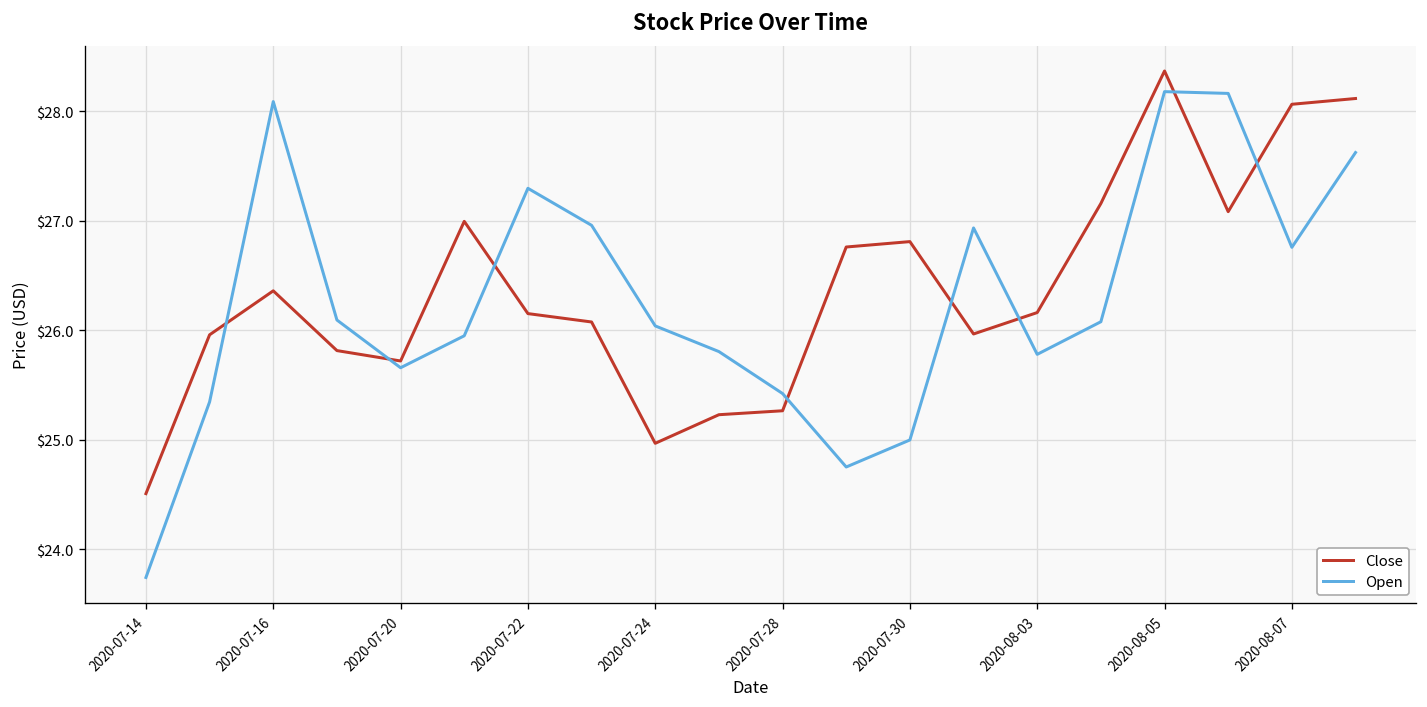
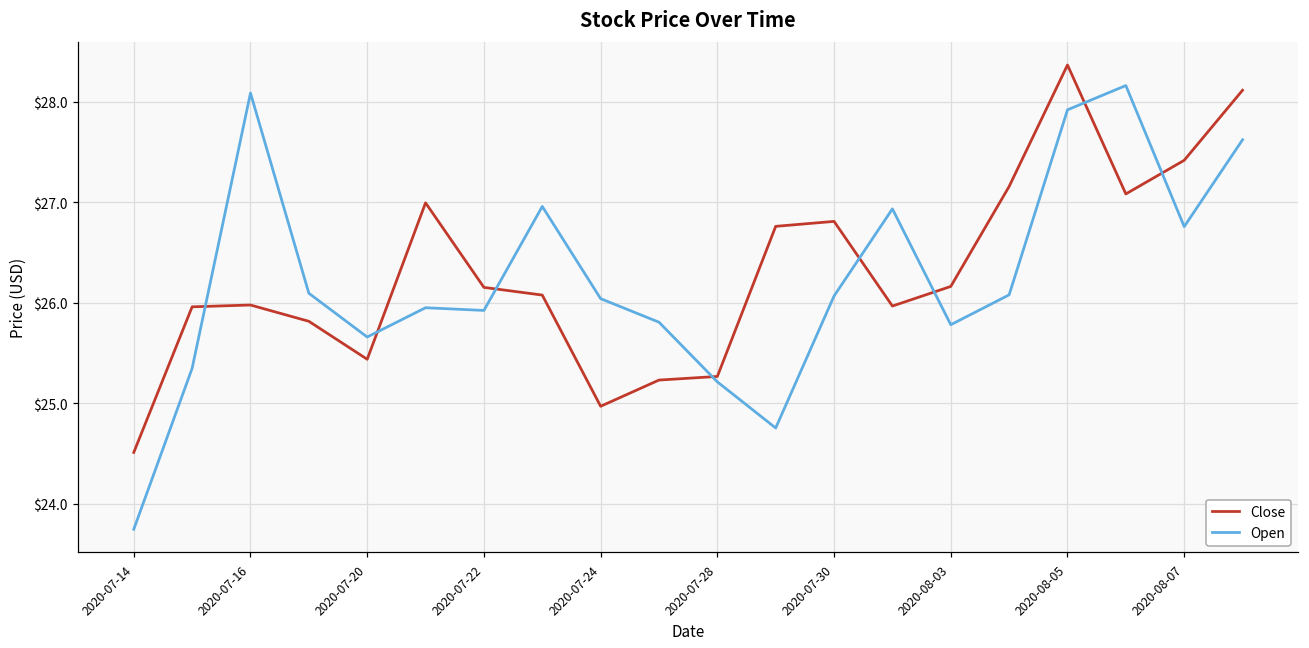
Close, 2020-07-16: $26.4 -> $26.0
Close, 2020-07-20: $25.7 -> $25.4
Open, 2020-07-22: $27.3 -> $25.9
Open, 2020-07-28: $25.4 -> $25.2
Open, 2020-07-30: $25.0 -> $26.1
Open, 2020-08-05: $28.2 -> $27.9
Close, 2020-08-07: $28.1 -> $27.4
